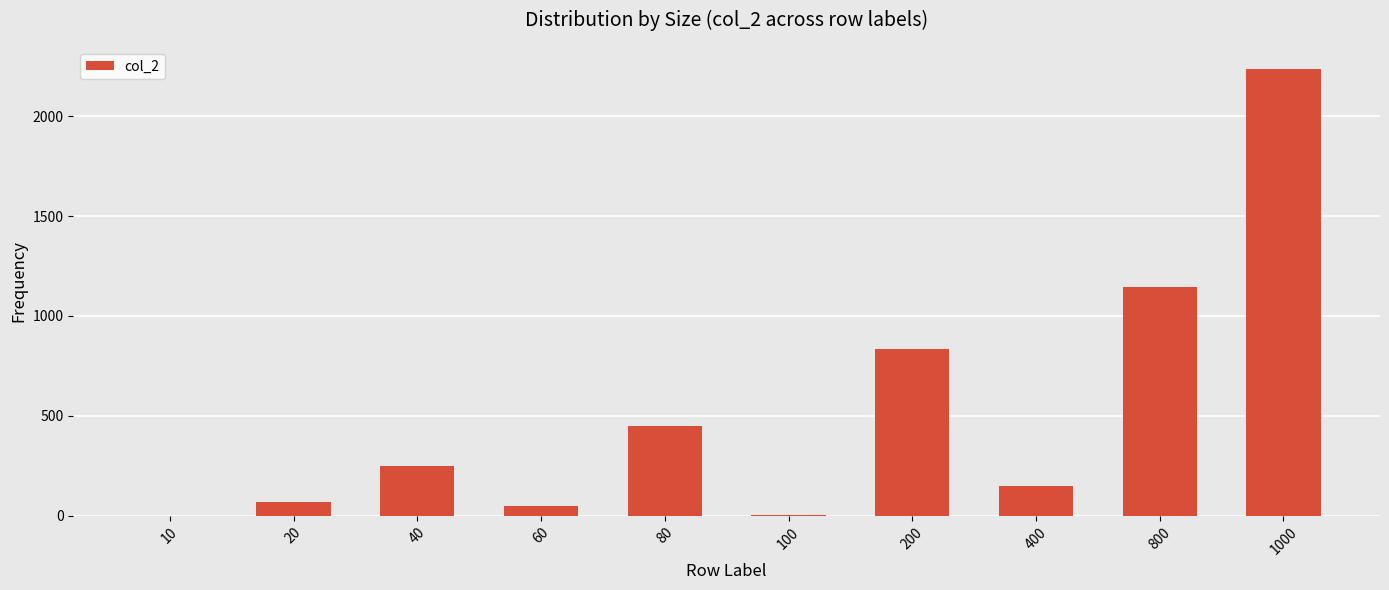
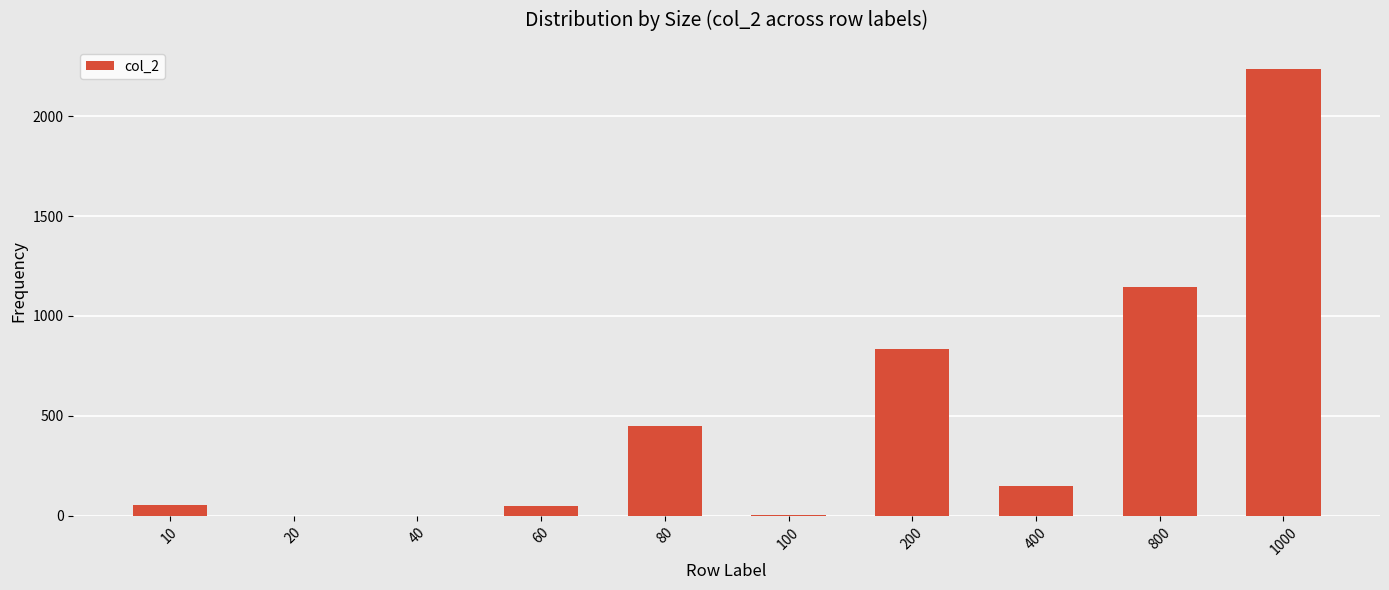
10: 0 -> 50
20: 70 -> 0
40: 250 -> 0
